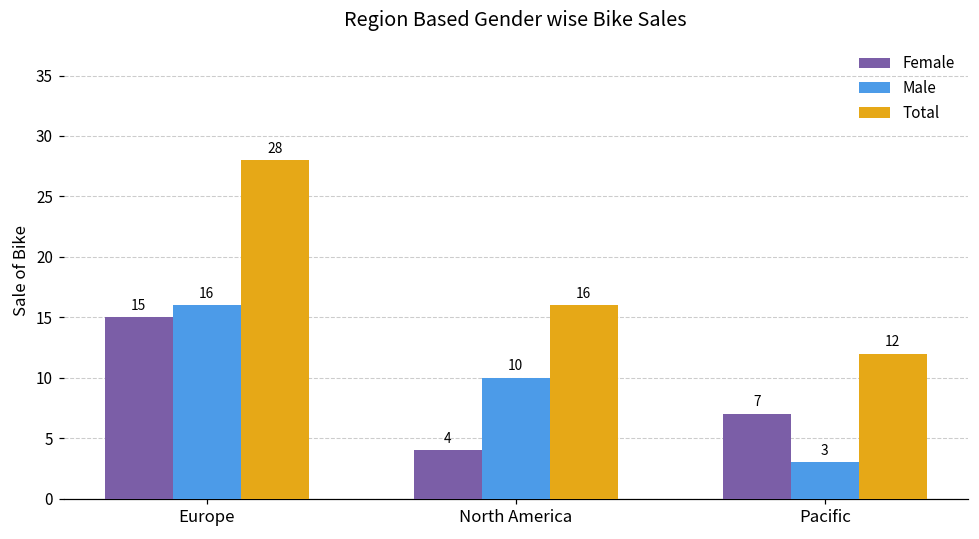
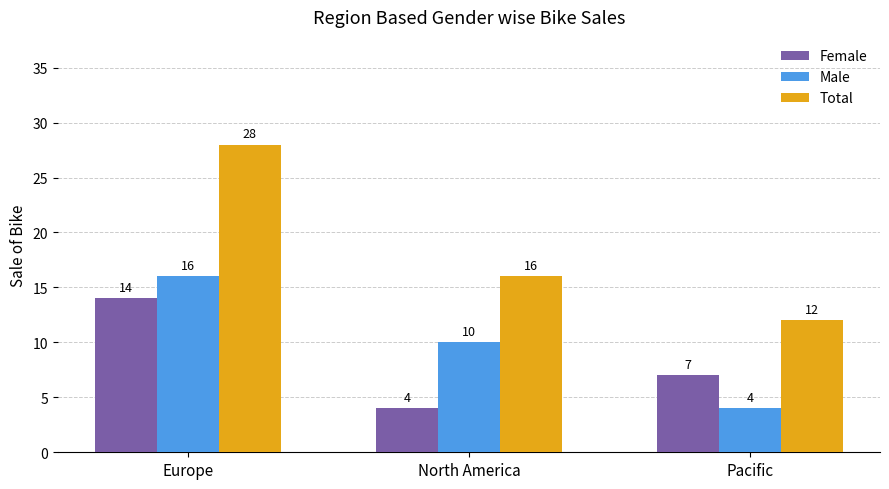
Female, Europe: 15 -> 14
Male, Pacific: 3 -> 4
